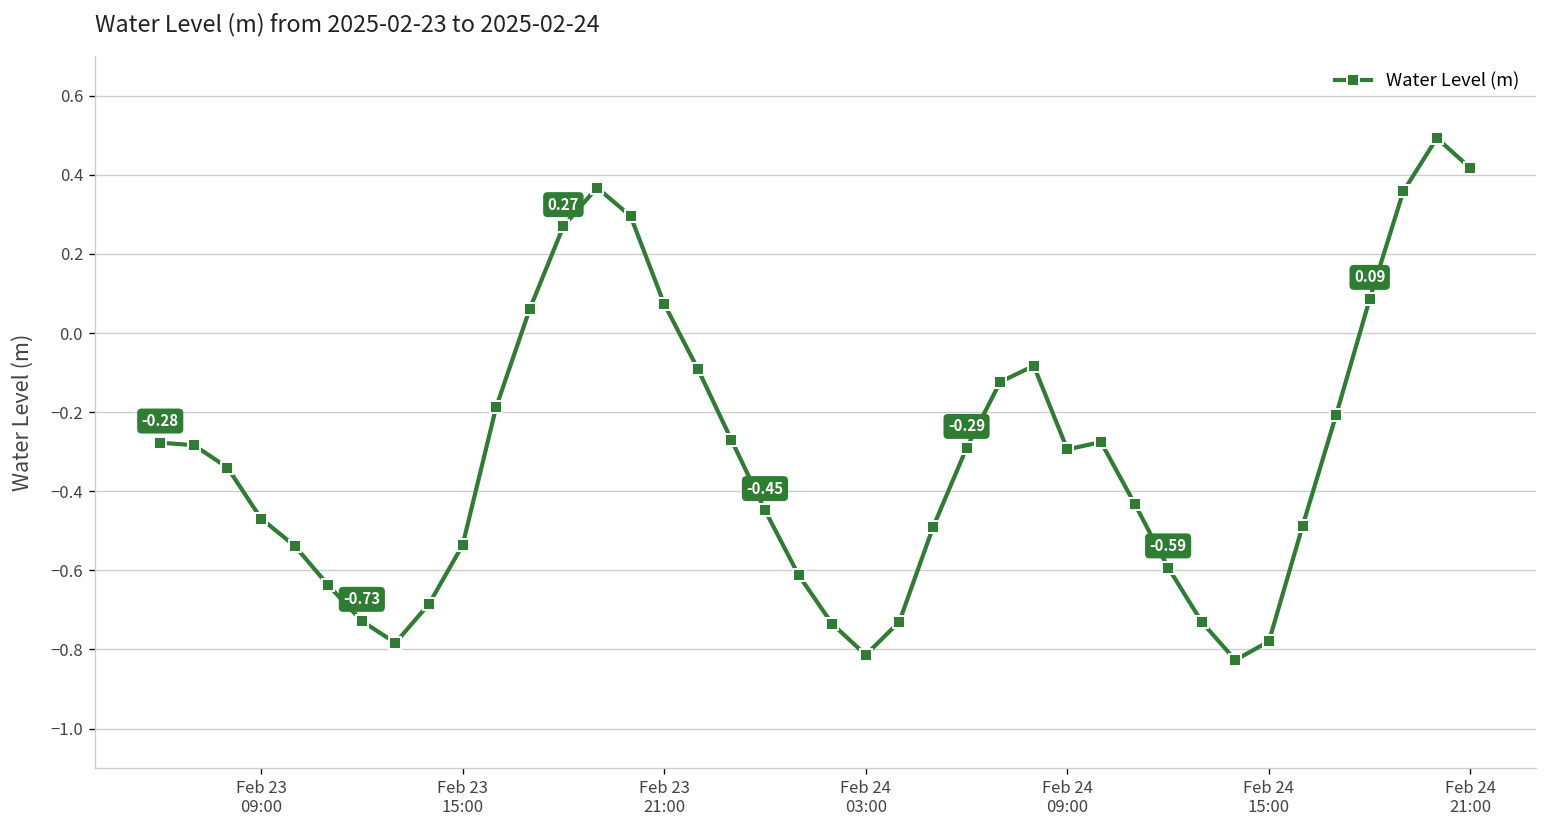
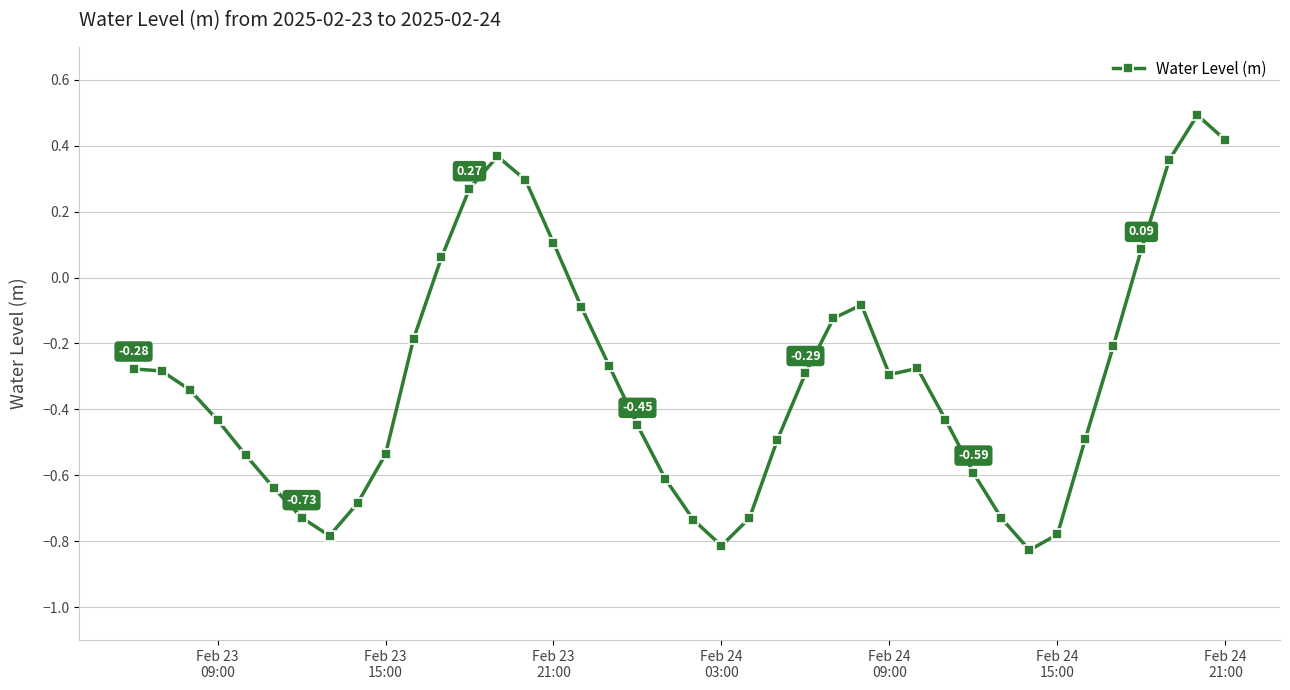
Feb 23 09:00: -0.47 -> -0.43
Feb 23 21:00: 0.07 -> 0.11
